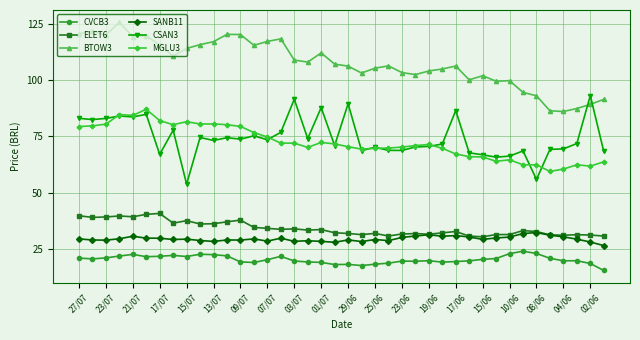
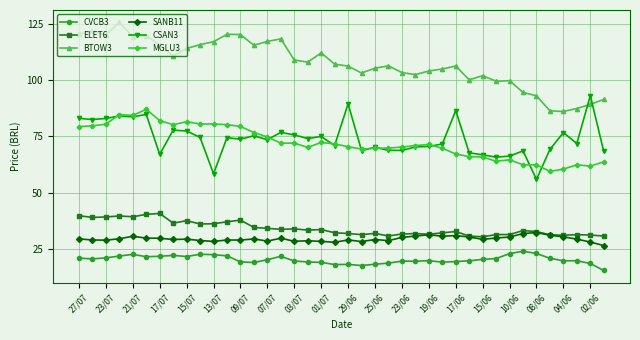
CSAN3, 15/07: 54 -> 77
CSAN3, 13/07: 73 -> 58
CSAN3, 03/07: 91 -> 76
CSAN3, 01/07: 88 -> 75
CSAN3, 04/06: 69 -> 77
